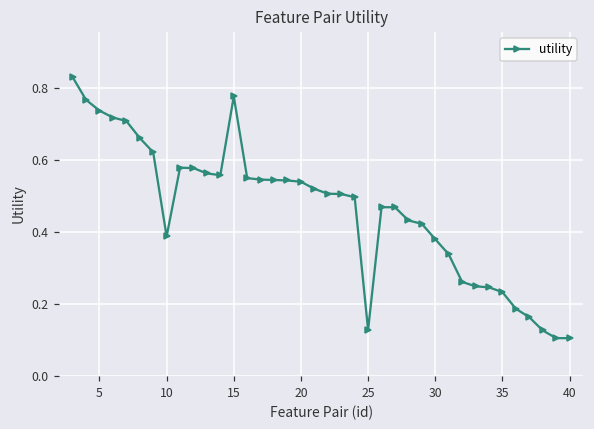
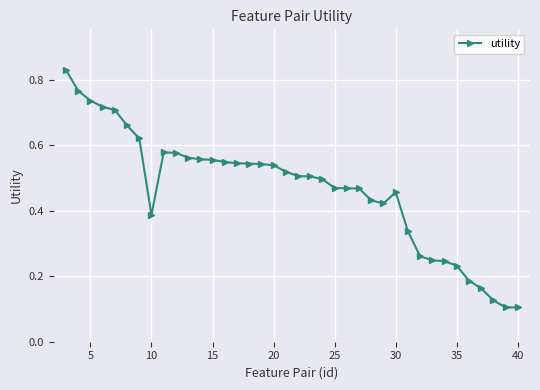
15: 0.78 -> 0.56
25: 0.13 -> 0.47
30: 0.38 -> 0.46
